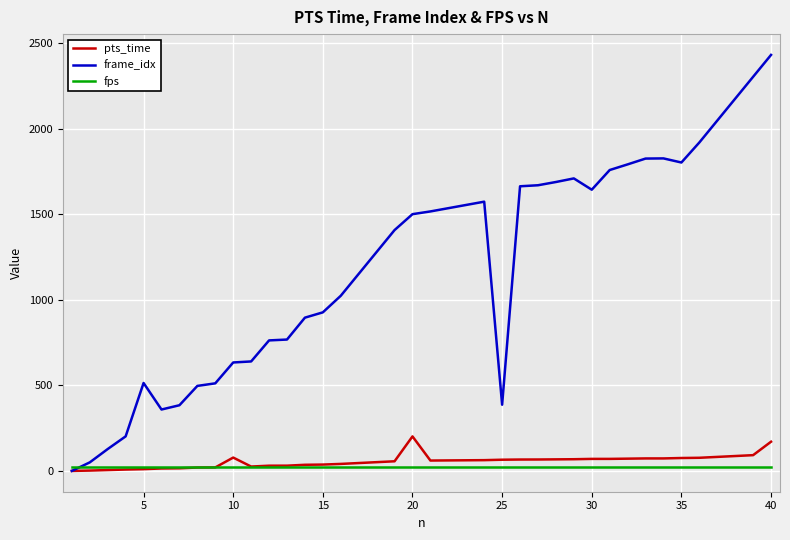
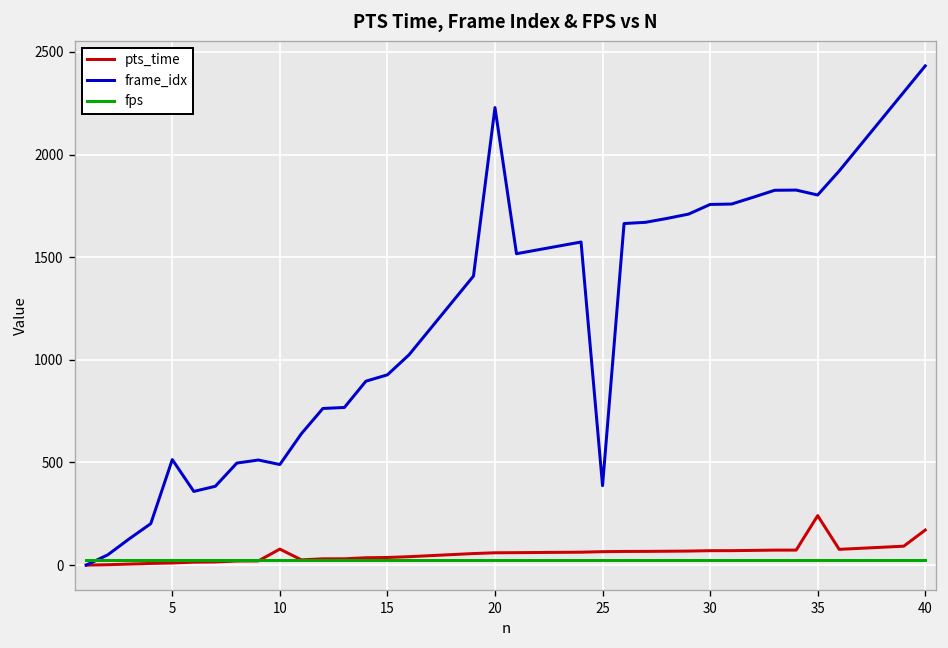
frame_idx, 10: 630 -> 490
pts_time, 20: 200 -> 60
frame_idx, 20: 1500 -> 2230
frame_idx, 30: 1640 -> 1760
pts_time, 35: 80 -> 240
